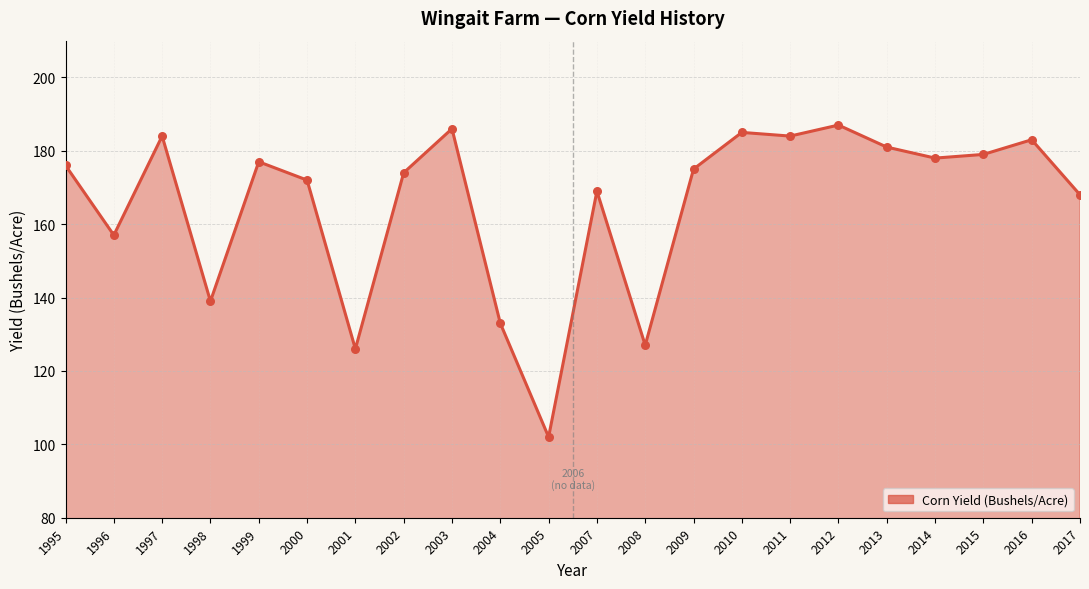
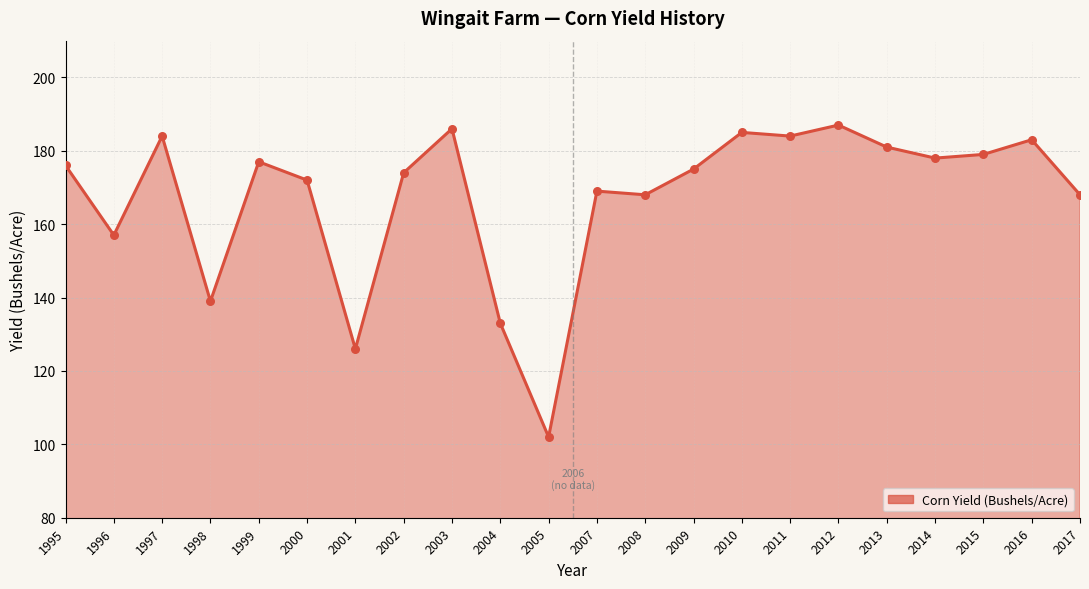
2008: 127 -> 168
